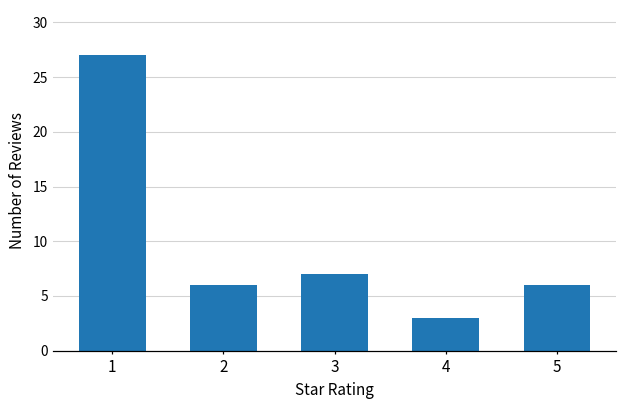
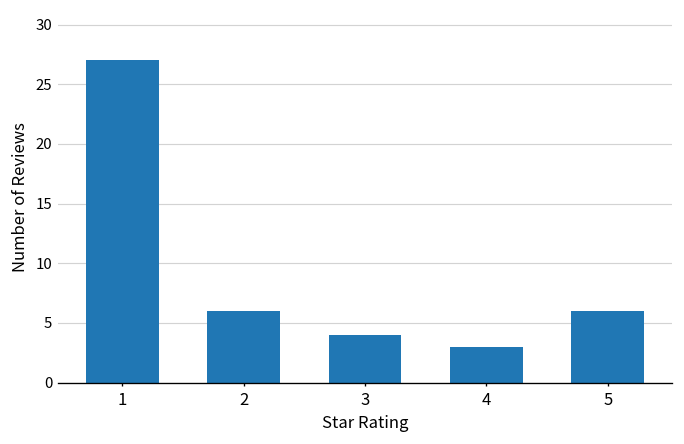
3: 7 -> 4
